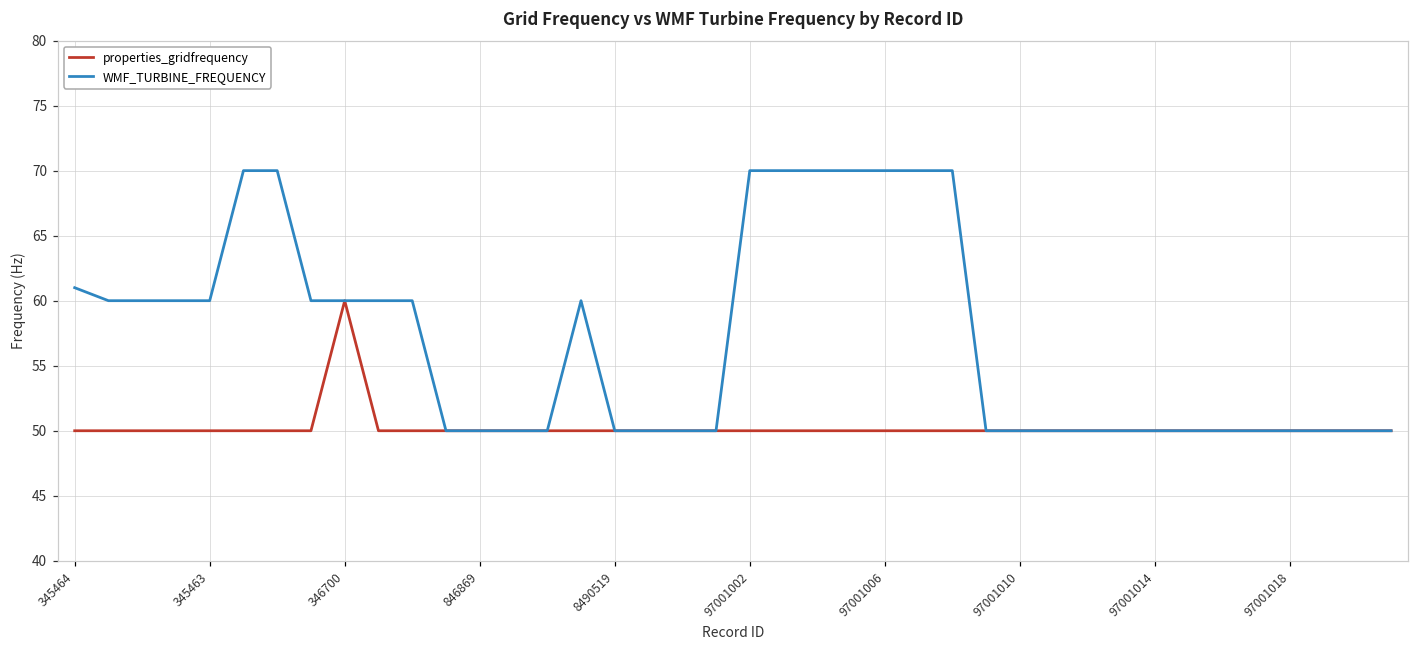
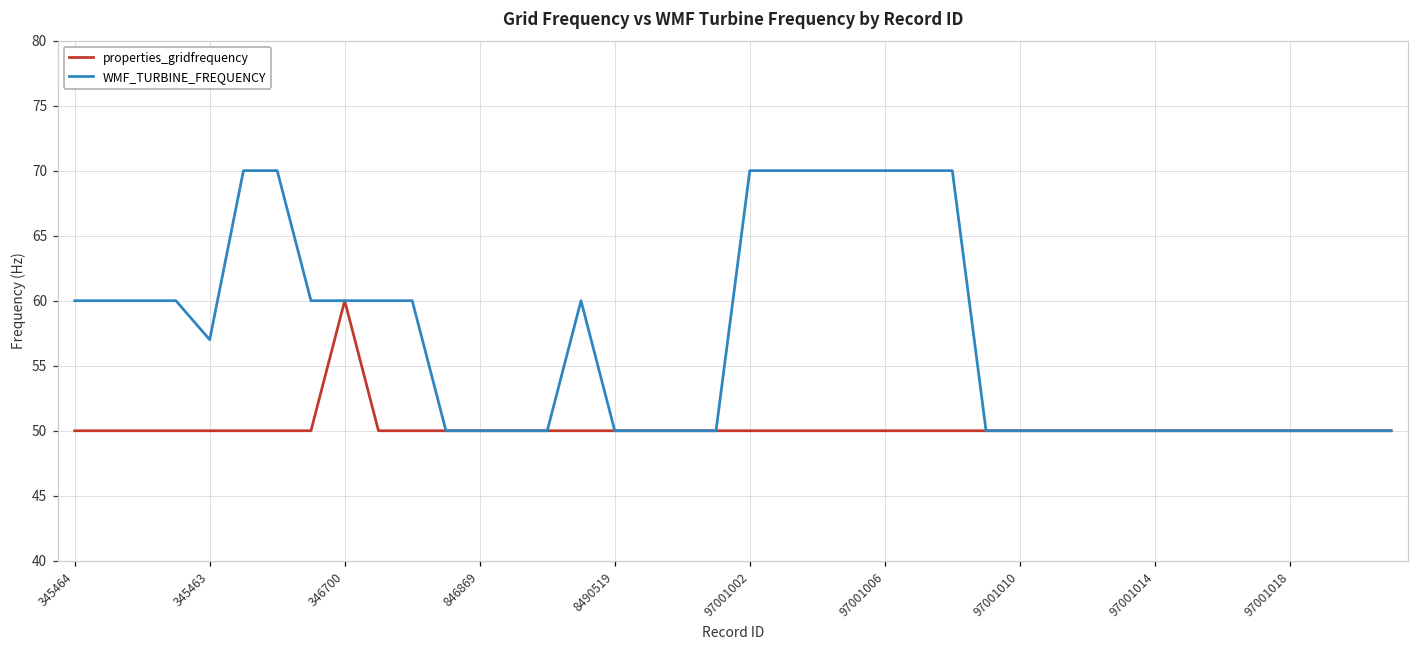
WMF_TURBINE_FREQUENCY, 345464: 61 -> 60
WMF_TURBINE_FREQUENCY, 345463: 60 -> 57
